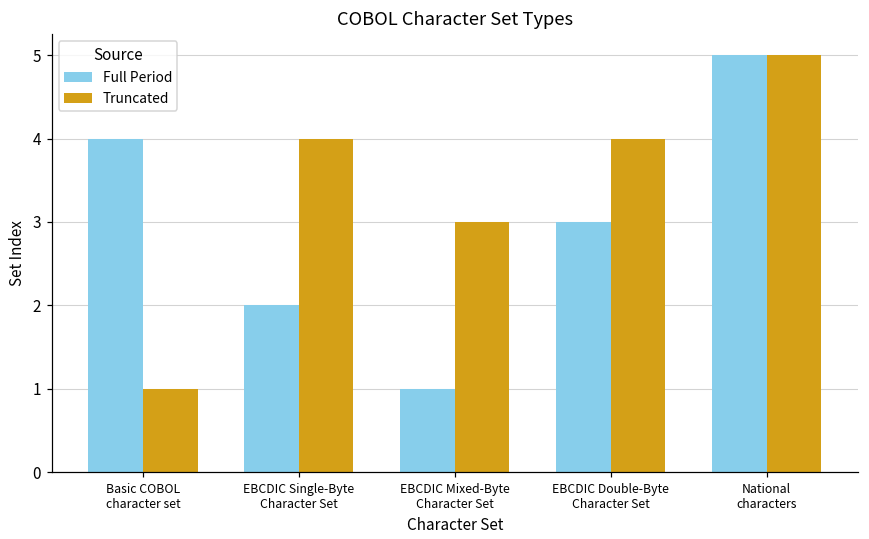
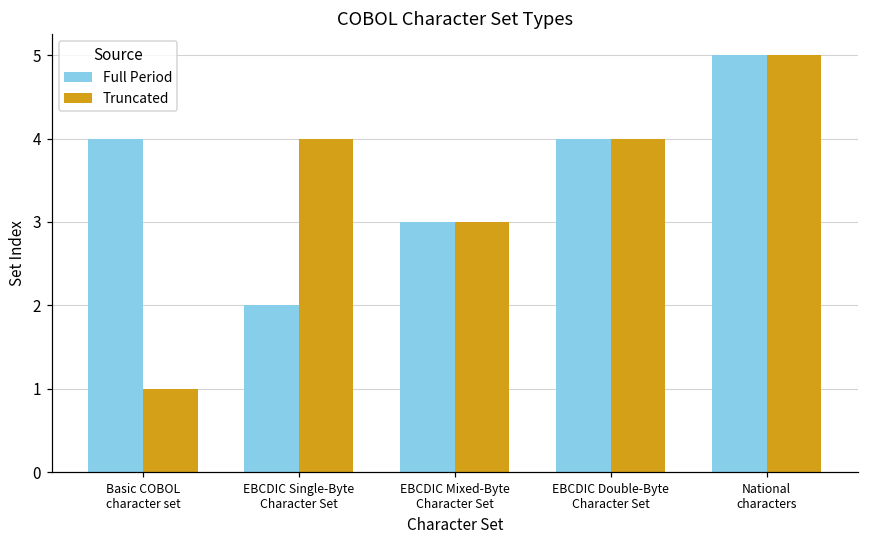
Full Period, EBCDIC Mixed-Byte Character Set: 1 -> 3
Full Period, EBCDIC Double-Byte Character Set: 3 -> 4
